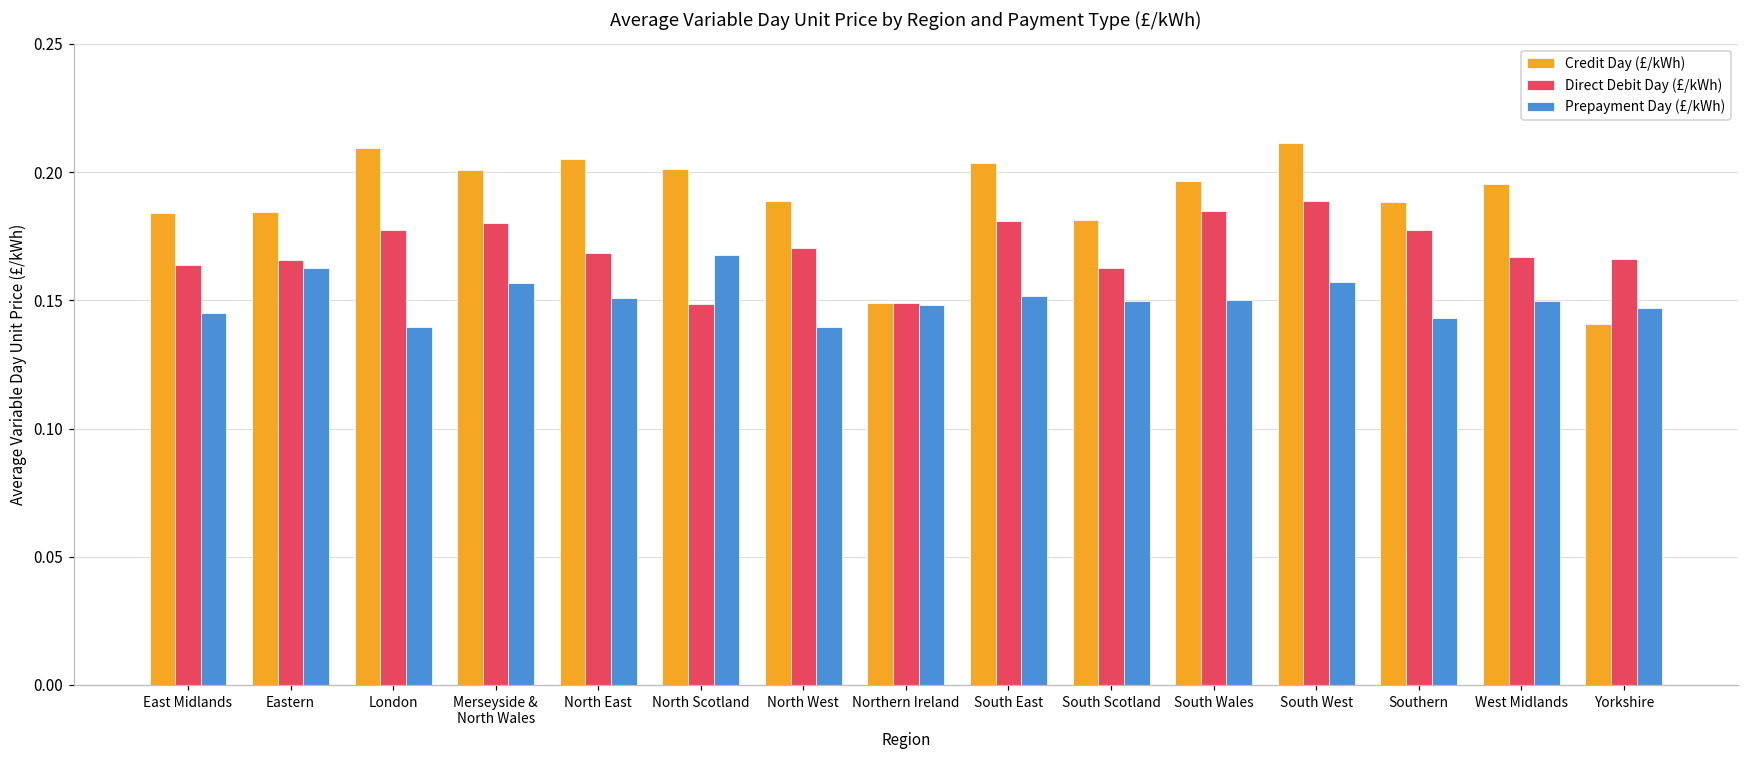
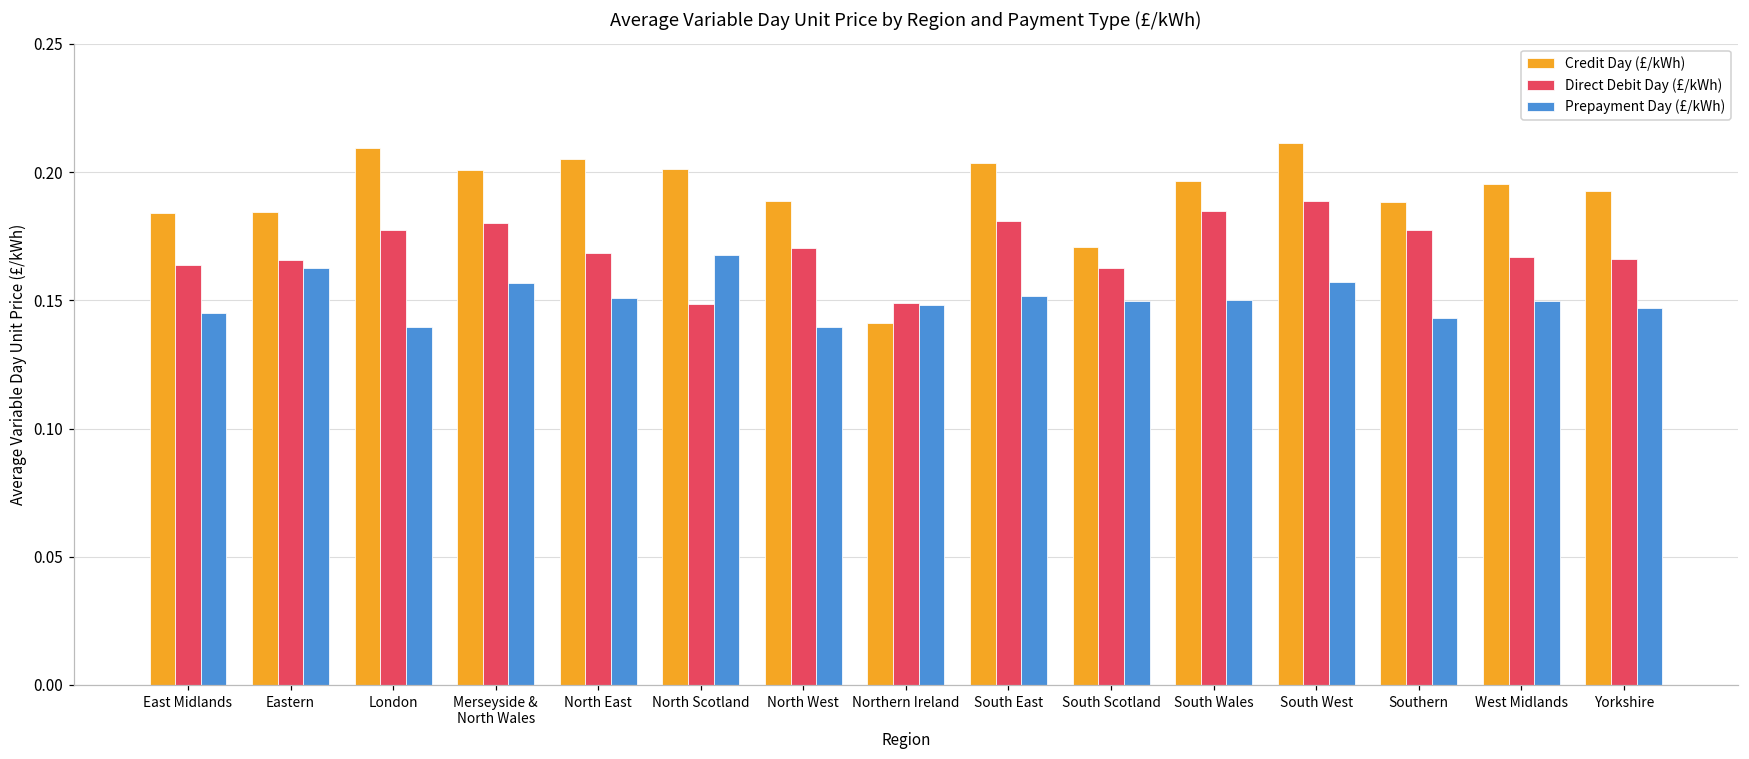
Credit Day (£/kWh), Northern Ireland: 0.149 -> 0.141
Credit Day (£/kWh), South Scotland: 0.181 -> 0.171
Credit Day (£/kWh), Yorkshire: 0.141 -> 0.193
